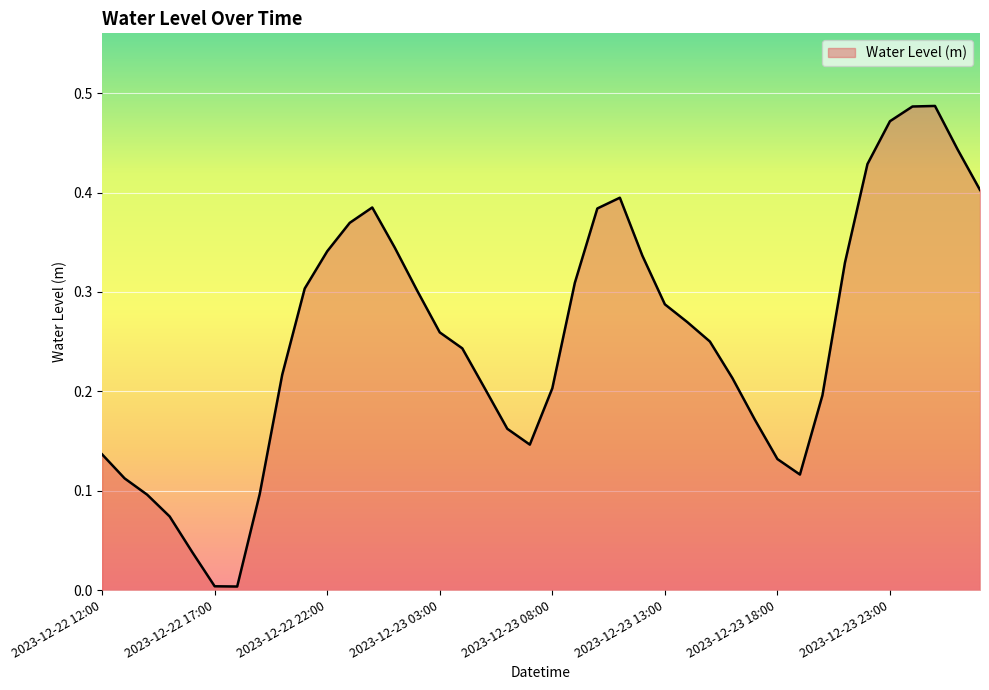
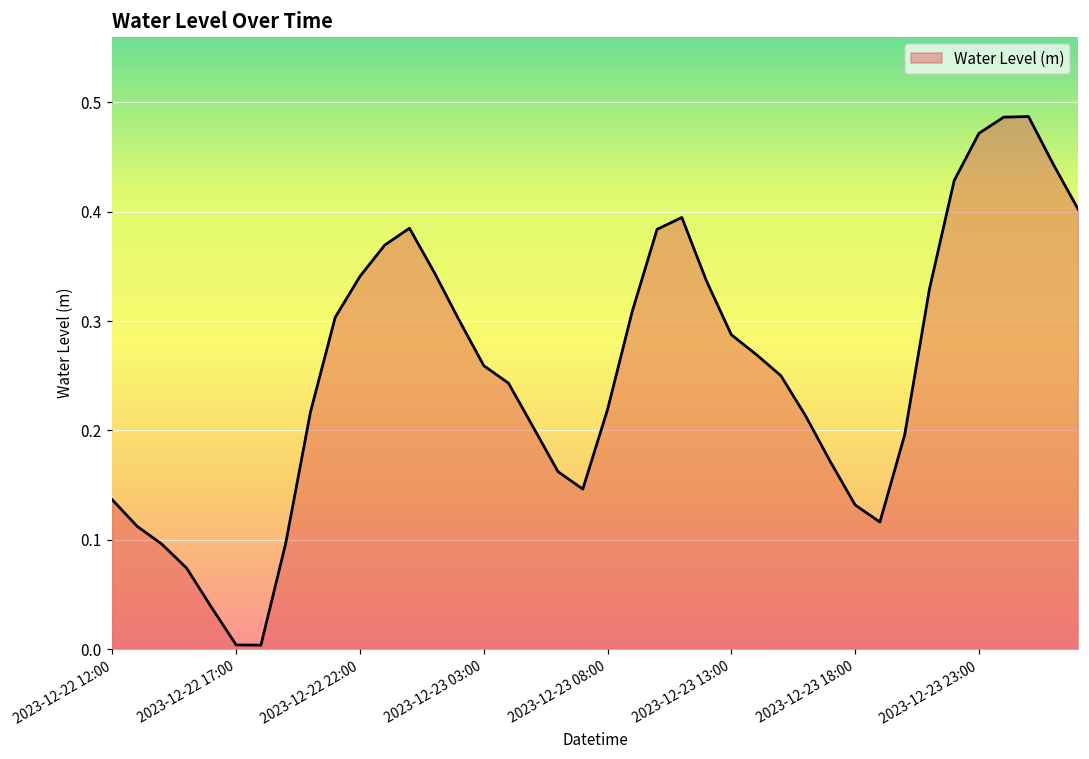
2023-12-23 08:00: 0.20 -> 0.22
